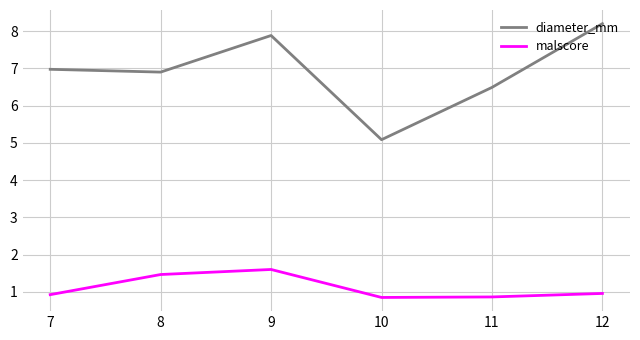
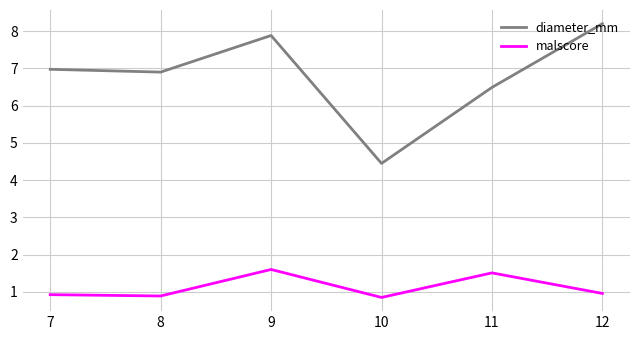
malscore, 8: 1.5 -> 0.9
diameter_mm, 10: 5.1 -> 4.4
malscore, 11: 0.9 -> 1.5
